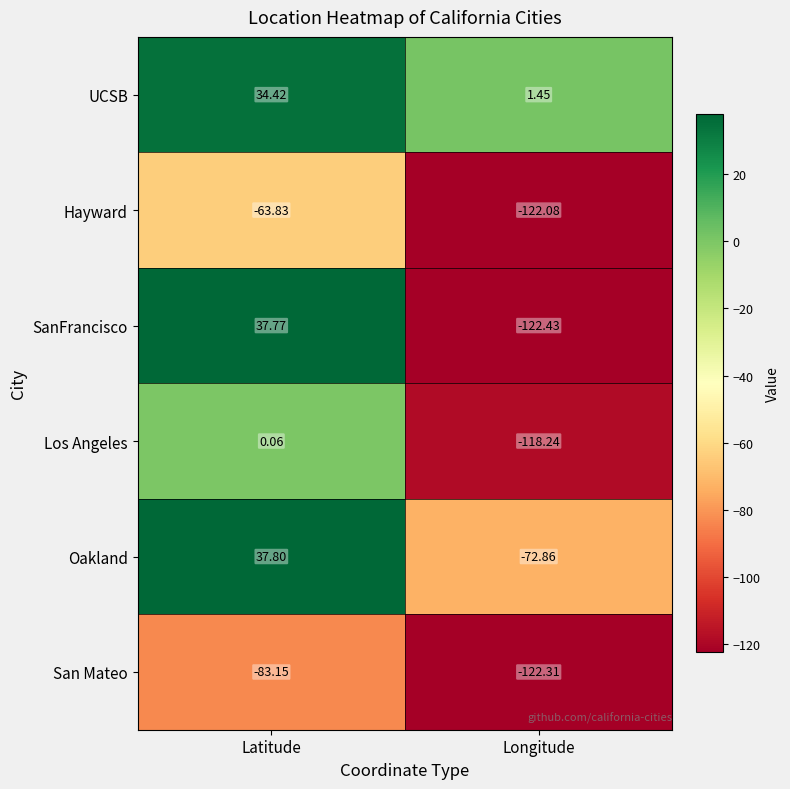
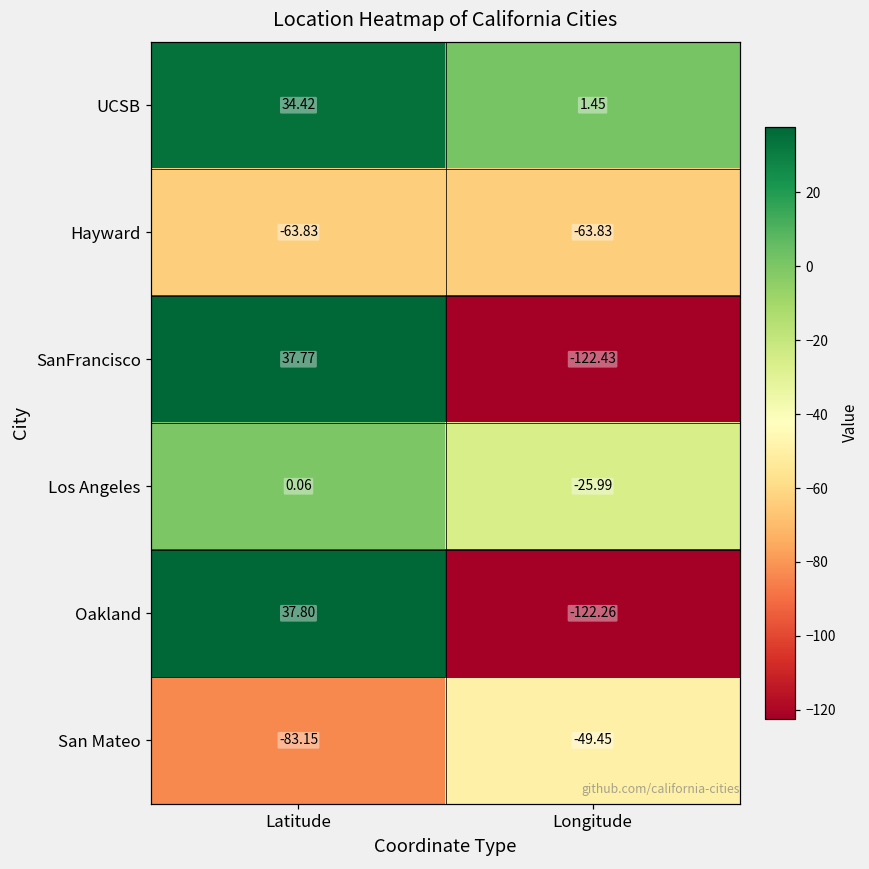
Hayward, Longitude: -122.08 -> -63.83
Los Angeles, Longitude: -118.24 -> -25.99
Oakland, Longitude: -72.86 -> -122.26
San Mateo, Longitude: -122.31 -> -49.45
